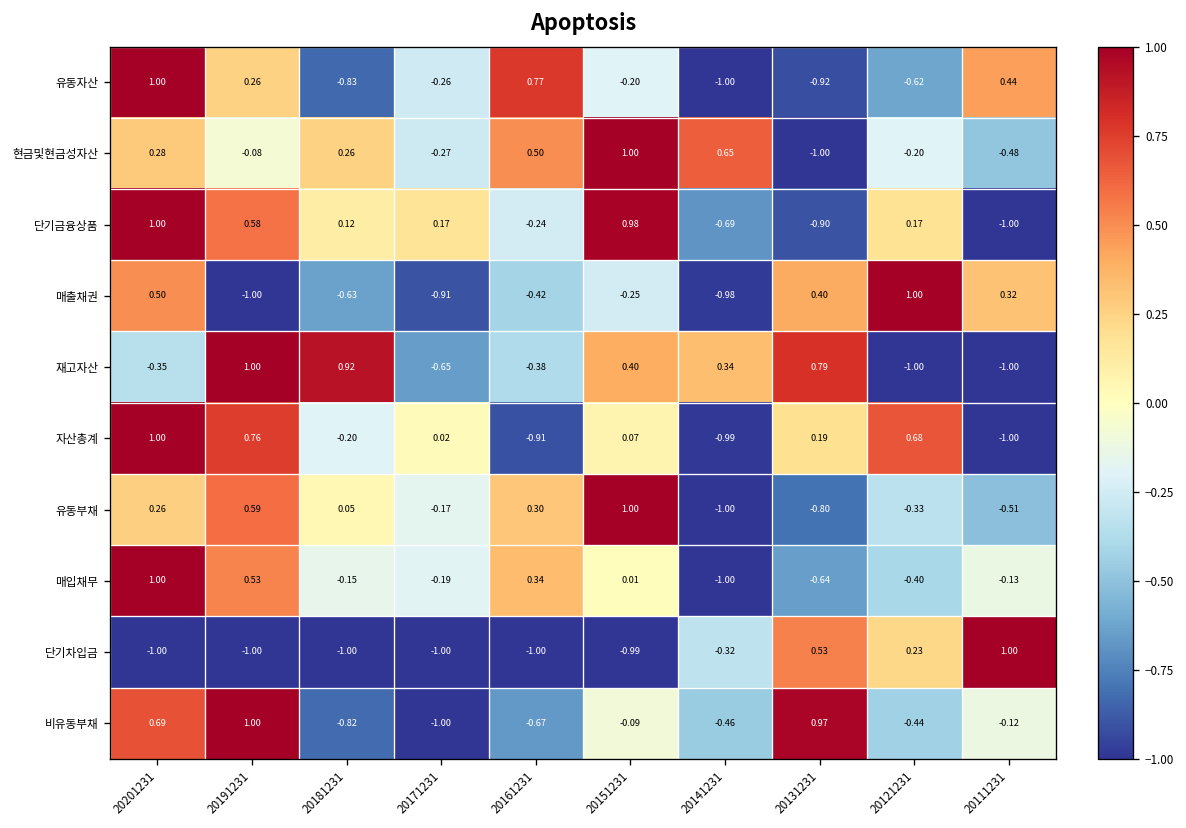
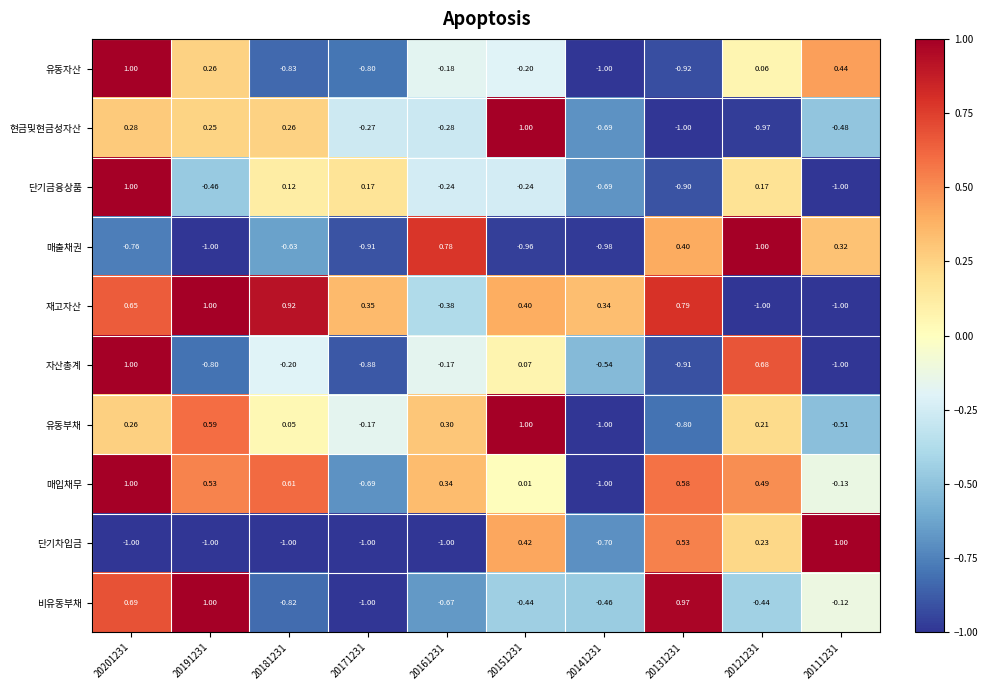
유동자산, 20171231: -0.26 -> -0.80
유동자산, 20161231: 0.77 -> -0.18
유동자산, 20121231: -0.62 -> 0.06
현금및현금성자산, 20191231: -0.08 -> 0.25
현금및현금성자산, 20161231: 0.50 -> -0.28
현금및현금성자산, 20141231: 0.65 -> -0.69
현금및현금성자산, 20121231: -0.20 -> -0.97
단기금융상품, 20191231: 0.58 -> -0.46
단기금융상품, 20151231: 0.98 -> -0.24
매출채권, 20201231: 0.50 -> -0.76
매출채권, 20161231: -0.42 -> 0.78
매출채권, 20151231: -0.25 -> -0.96
재고자산, 20201231: -0.35 -> 0.65
재고자산, 20171231: -0.65 -> 0.35
자산총계, 20191231: 0.76 -> -0.80
자산총계, 20171231: 0.02 -> -0.88
자산총계, 20161231: -0.91 -> -0.17
자산총계, 20141231: -0.99 -> -0.54
자산총계, 20131231: 0.19 -> -0.91
유동부채, 20121231: -0.33 -> 0.21
매입채무, 20181231: -0.15 -> 0.61
매입채무, 20171231: -0.19 -> -0.69
매입채무, 20131231: -0.64 -> 0.58
매입채무, 20121231: -0.40 -> 0.49
단기차입금, 20151231: -0.99 -> 0.42
단기차입금, 20141231: -0.32 -> -0.70
비유동부채, 20151231: -0.09 -> -0.44
